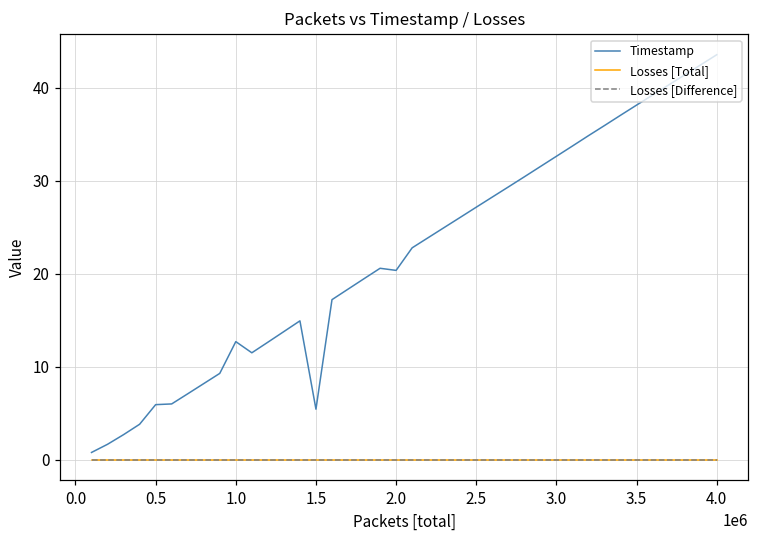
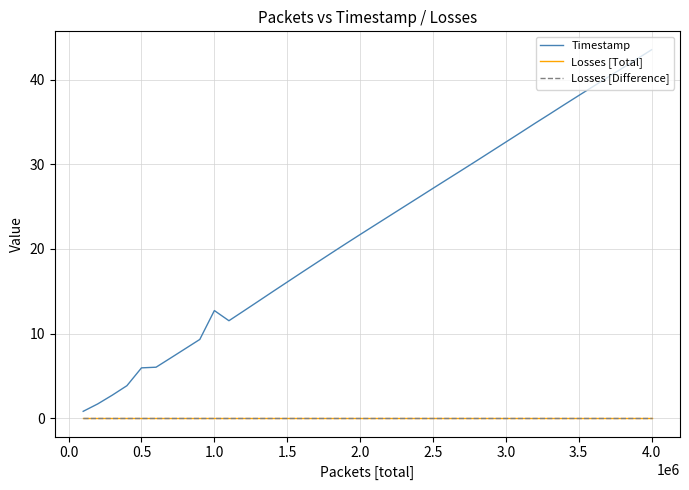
Timestamp, 1.5: 5 -> 16
Timestamp, 2.0: 20 -> 22
